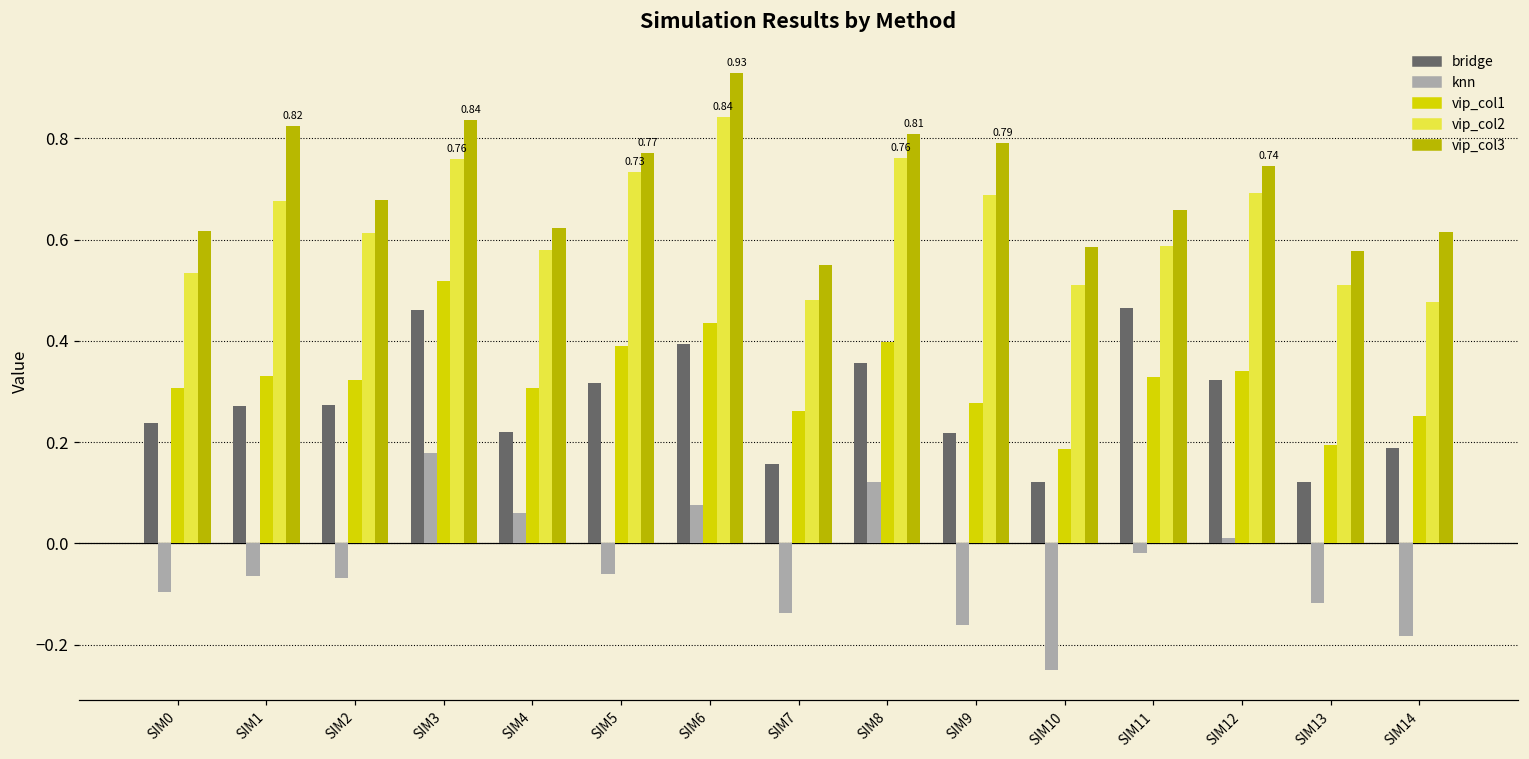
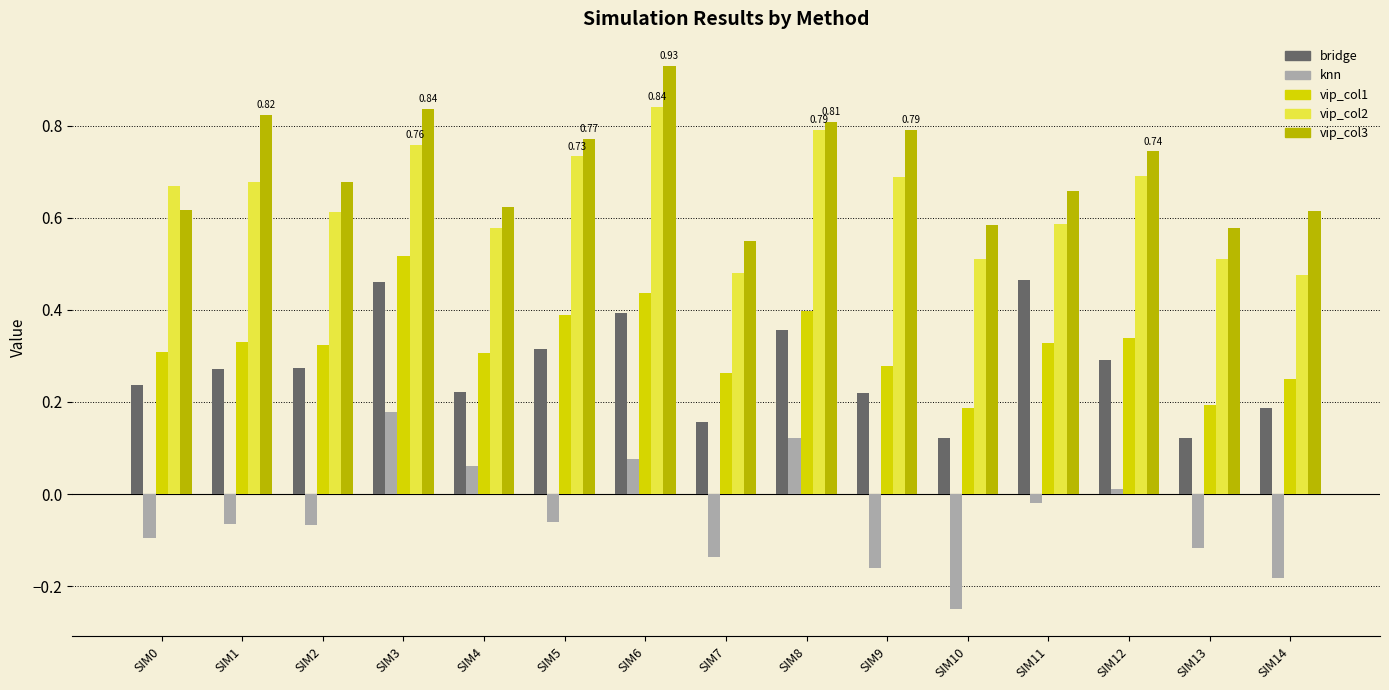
vip_col2, SIM0: 0.54 -> 0.67
vip_col2, SIM8: 0.76 -> 0.79
bridge, SIM12: 0.32 -> 0.29
